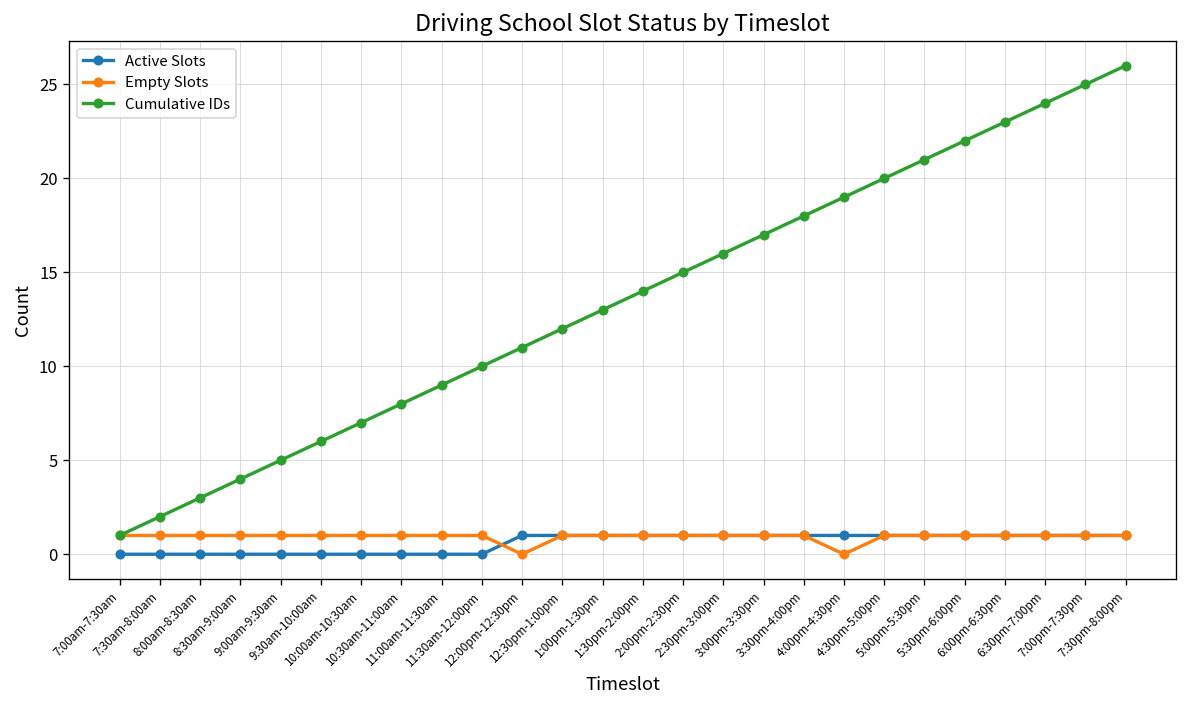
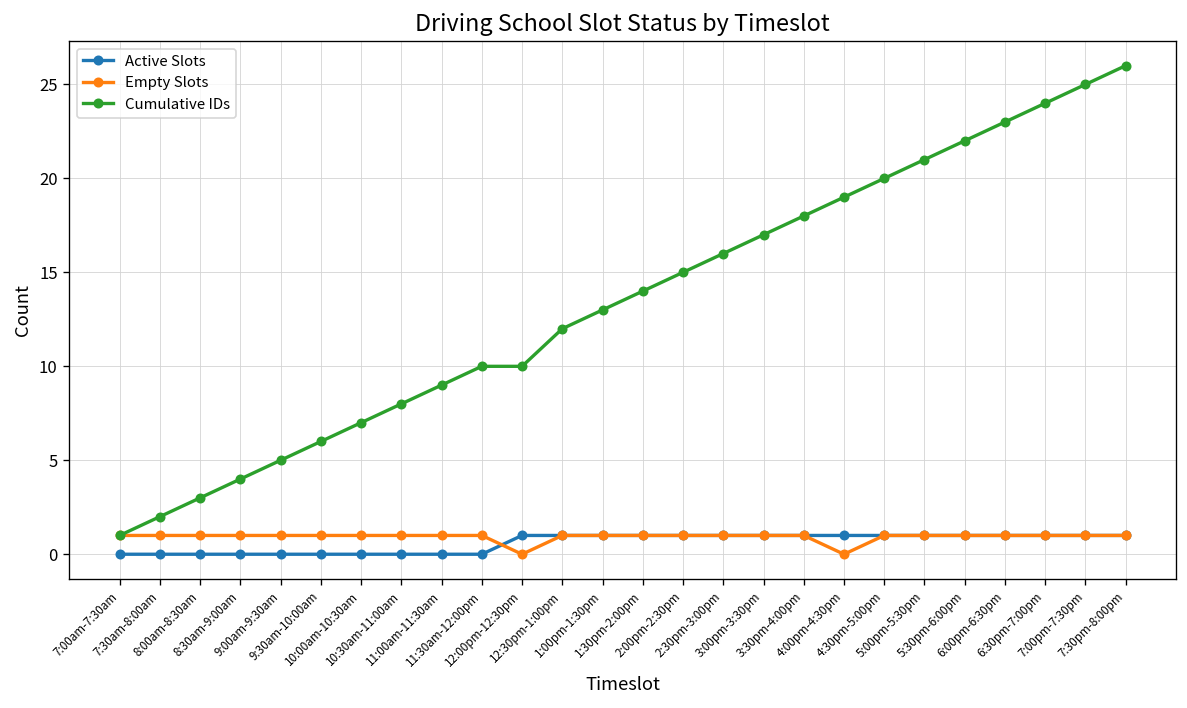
Cumulative IDs, 12:00pm-12:30pm: 11 -> 10
